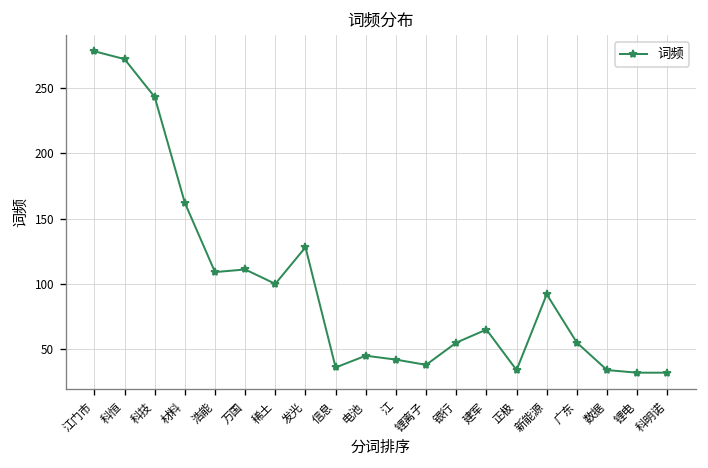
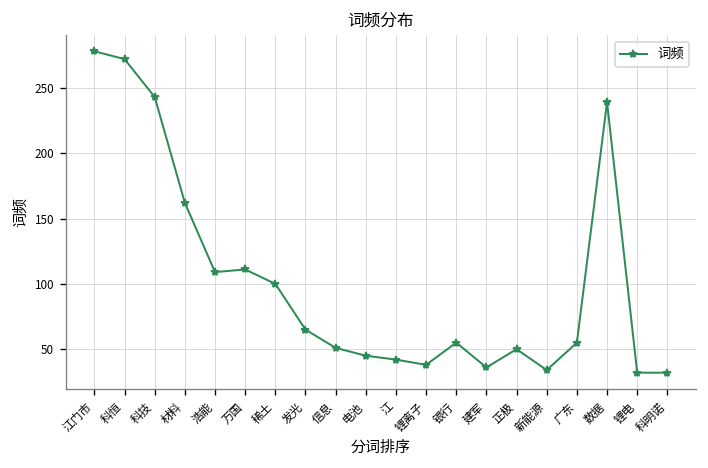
发光: 128 -> 65
信息: 36 -> 51
建军: 65 -> 36
正极: 34 -> 50
新能源: 92 -> 34
数据: 34 -> 239
